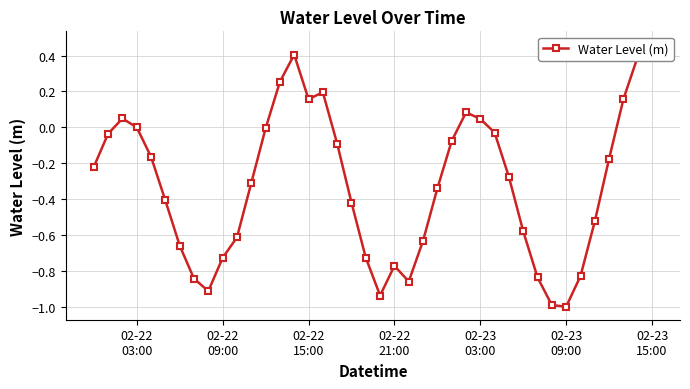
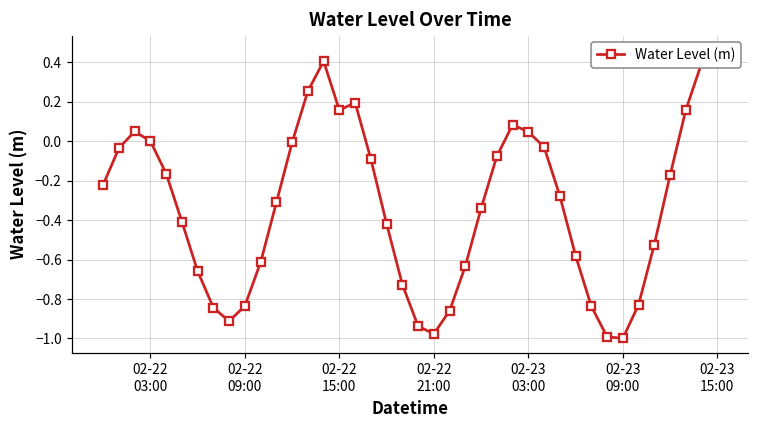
02-22 09:00: -0.73 -> -0.83
02-22 21:00: -0.77 -> -0.98
